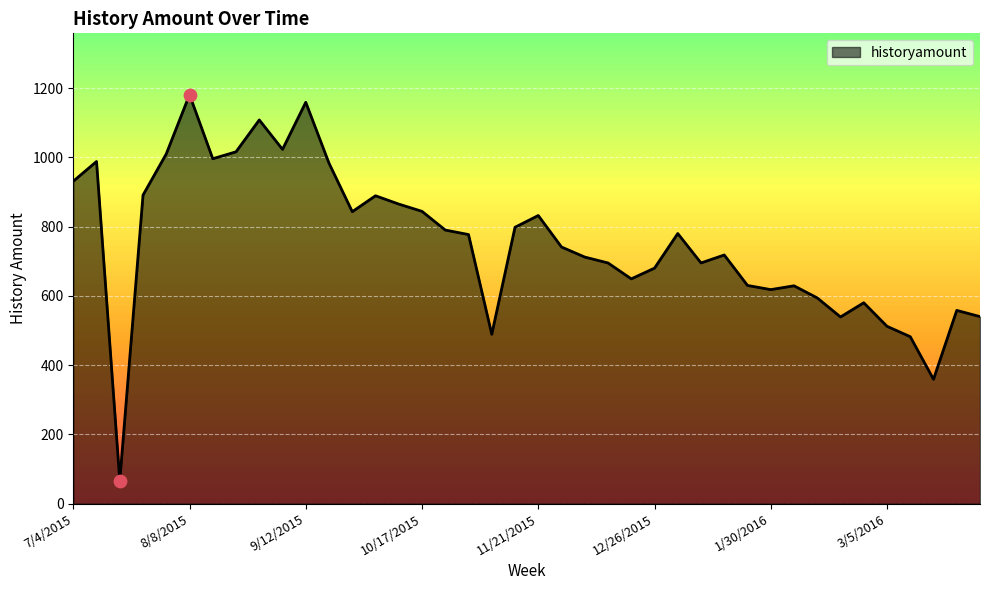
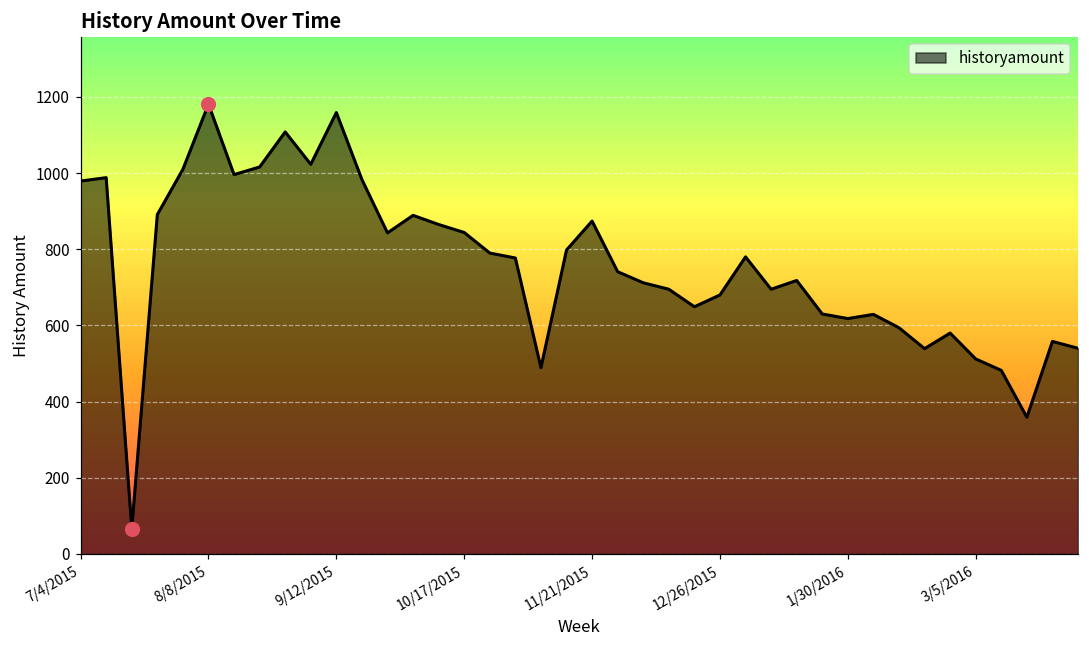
historyamount, 7/4/2015: 930 -> 980
historyamount, 11/21/2015: 830 -> 870
